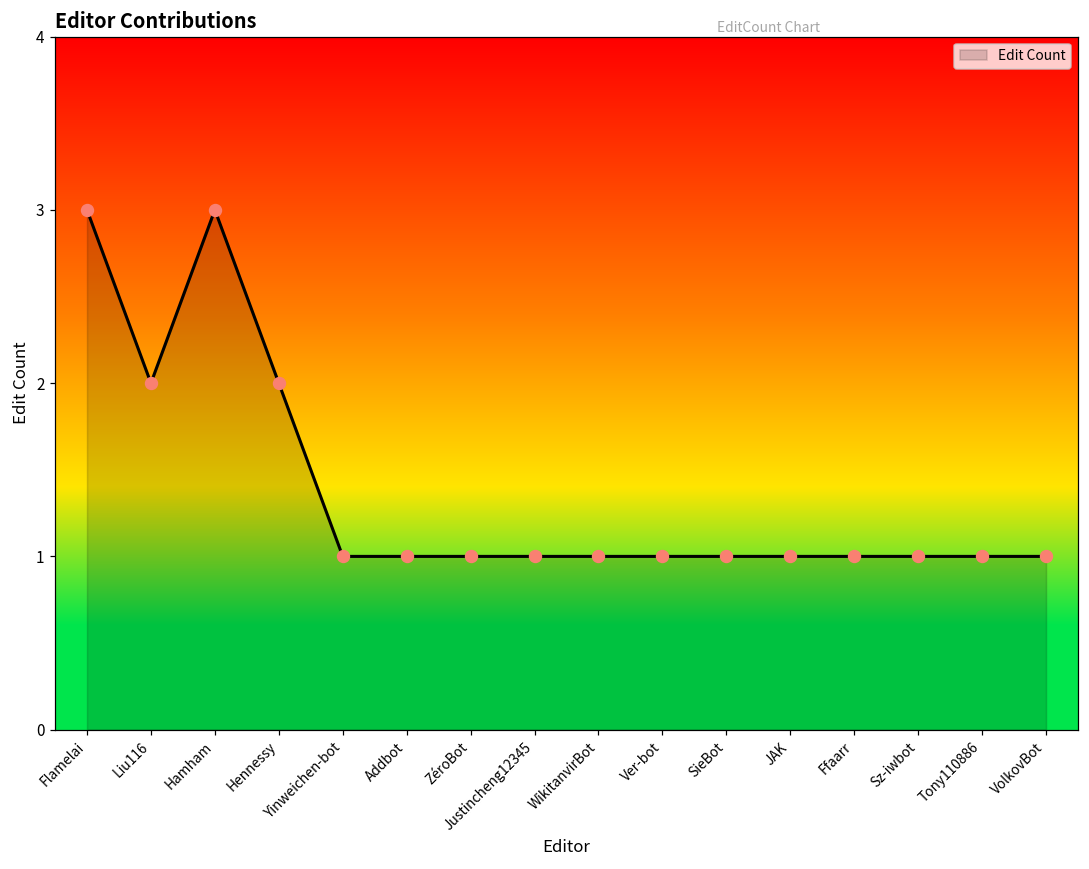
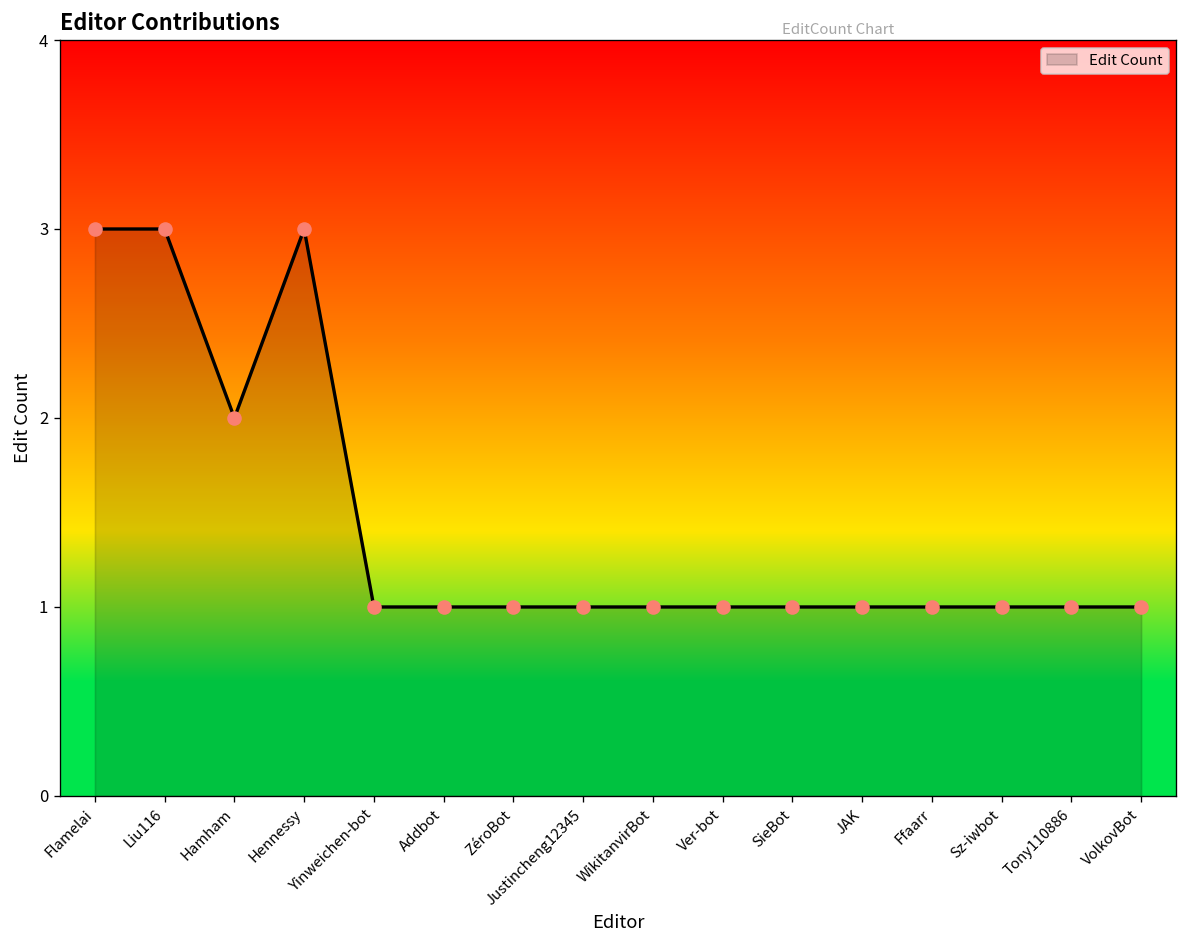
Liu116: 2 -> 3
Hamham: 3 -> 2
Hennessy: 2 -> 3
